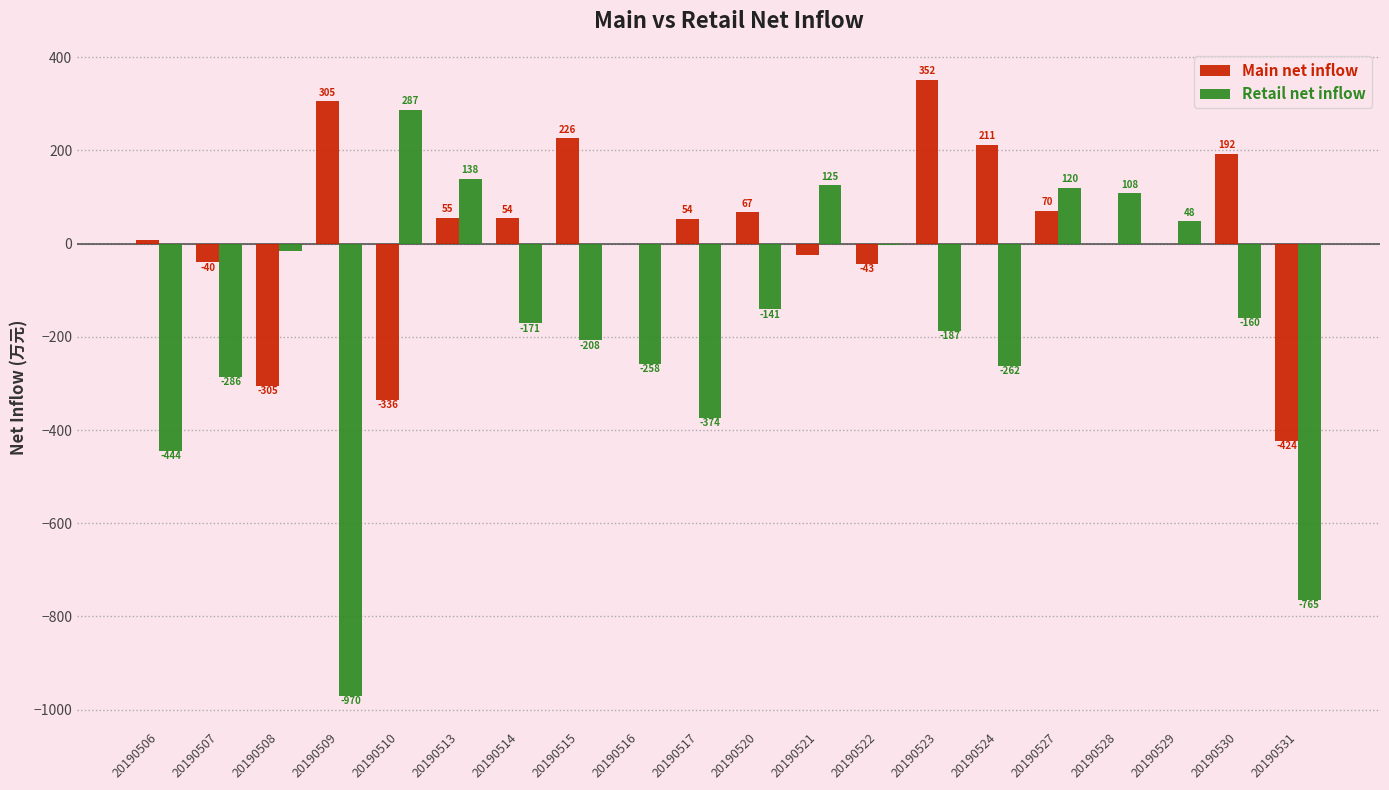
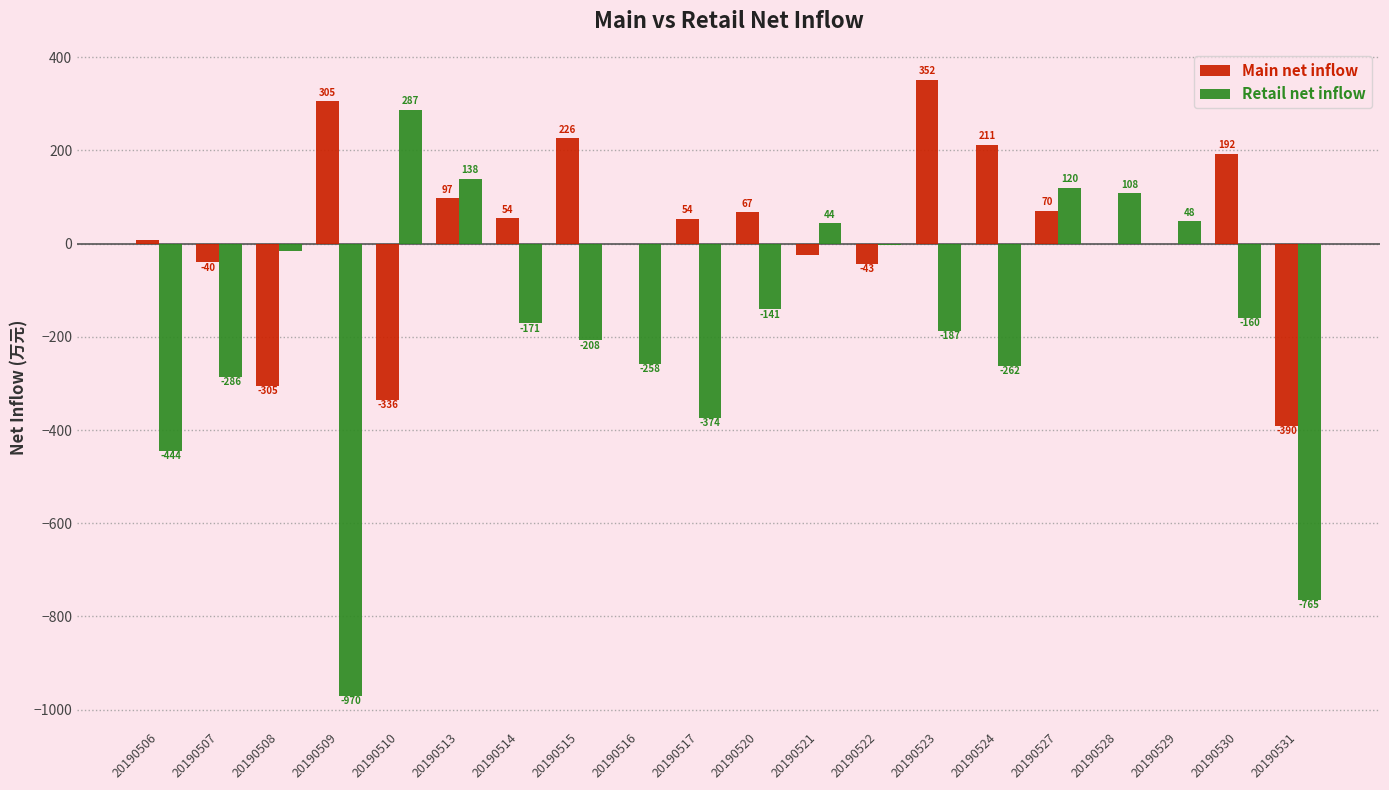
Main net inflow, 20190513: 55 -> 97
Retail net inflow, 20190521: 125 -> 44
Main net inflow, 20190531: -424 -> -390
